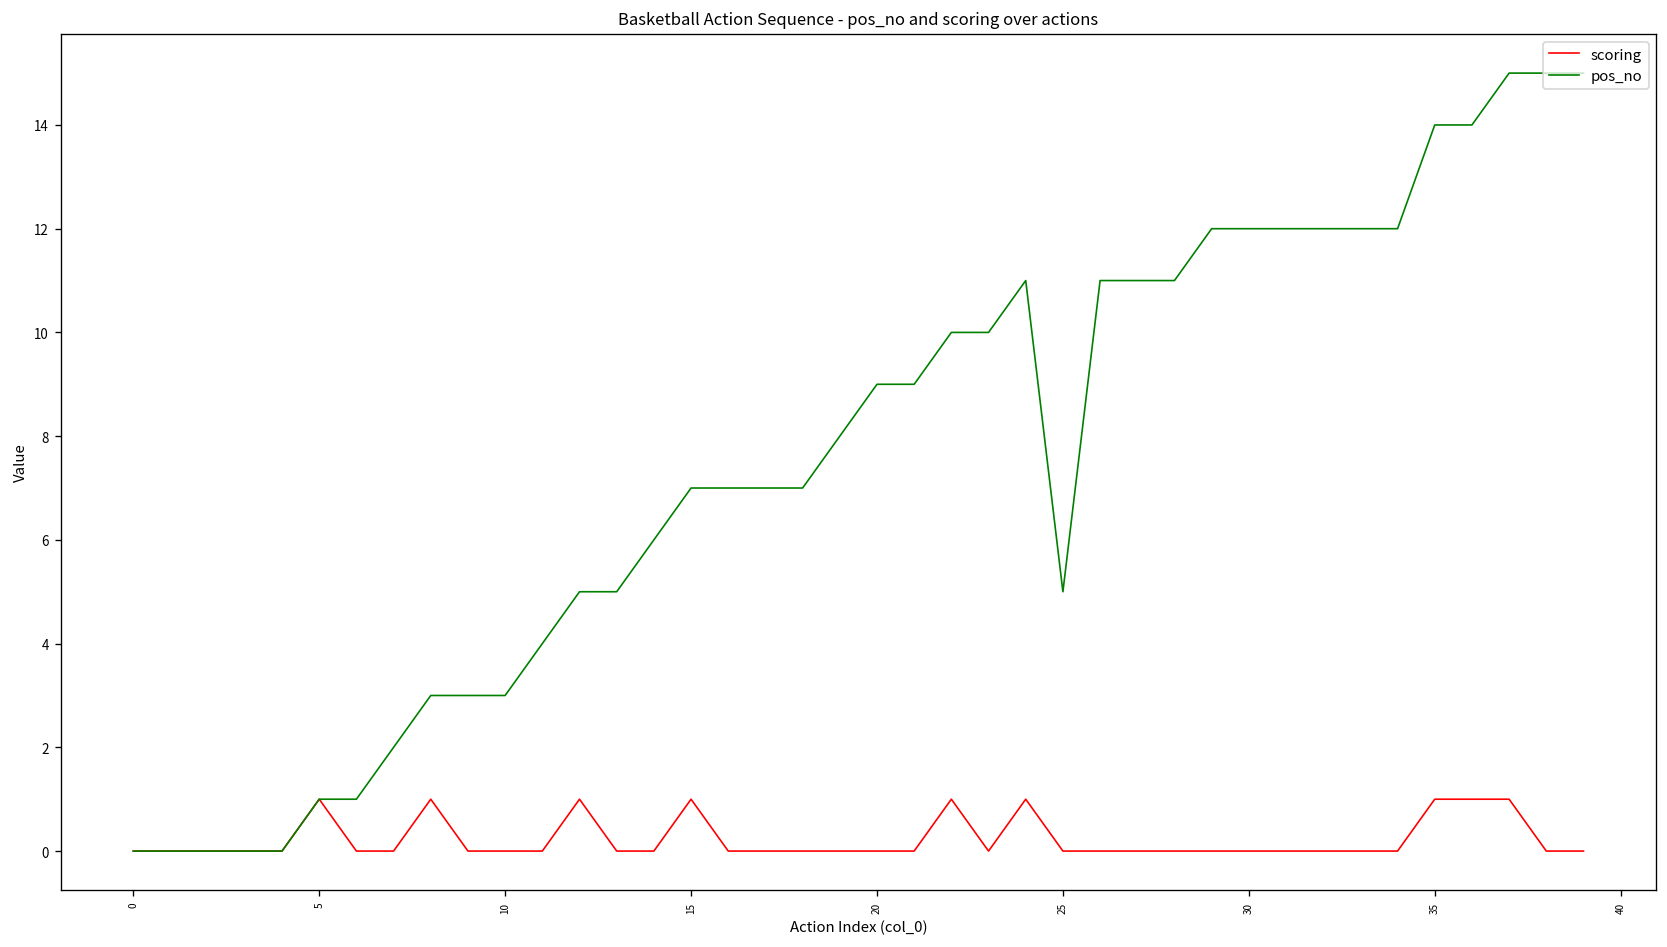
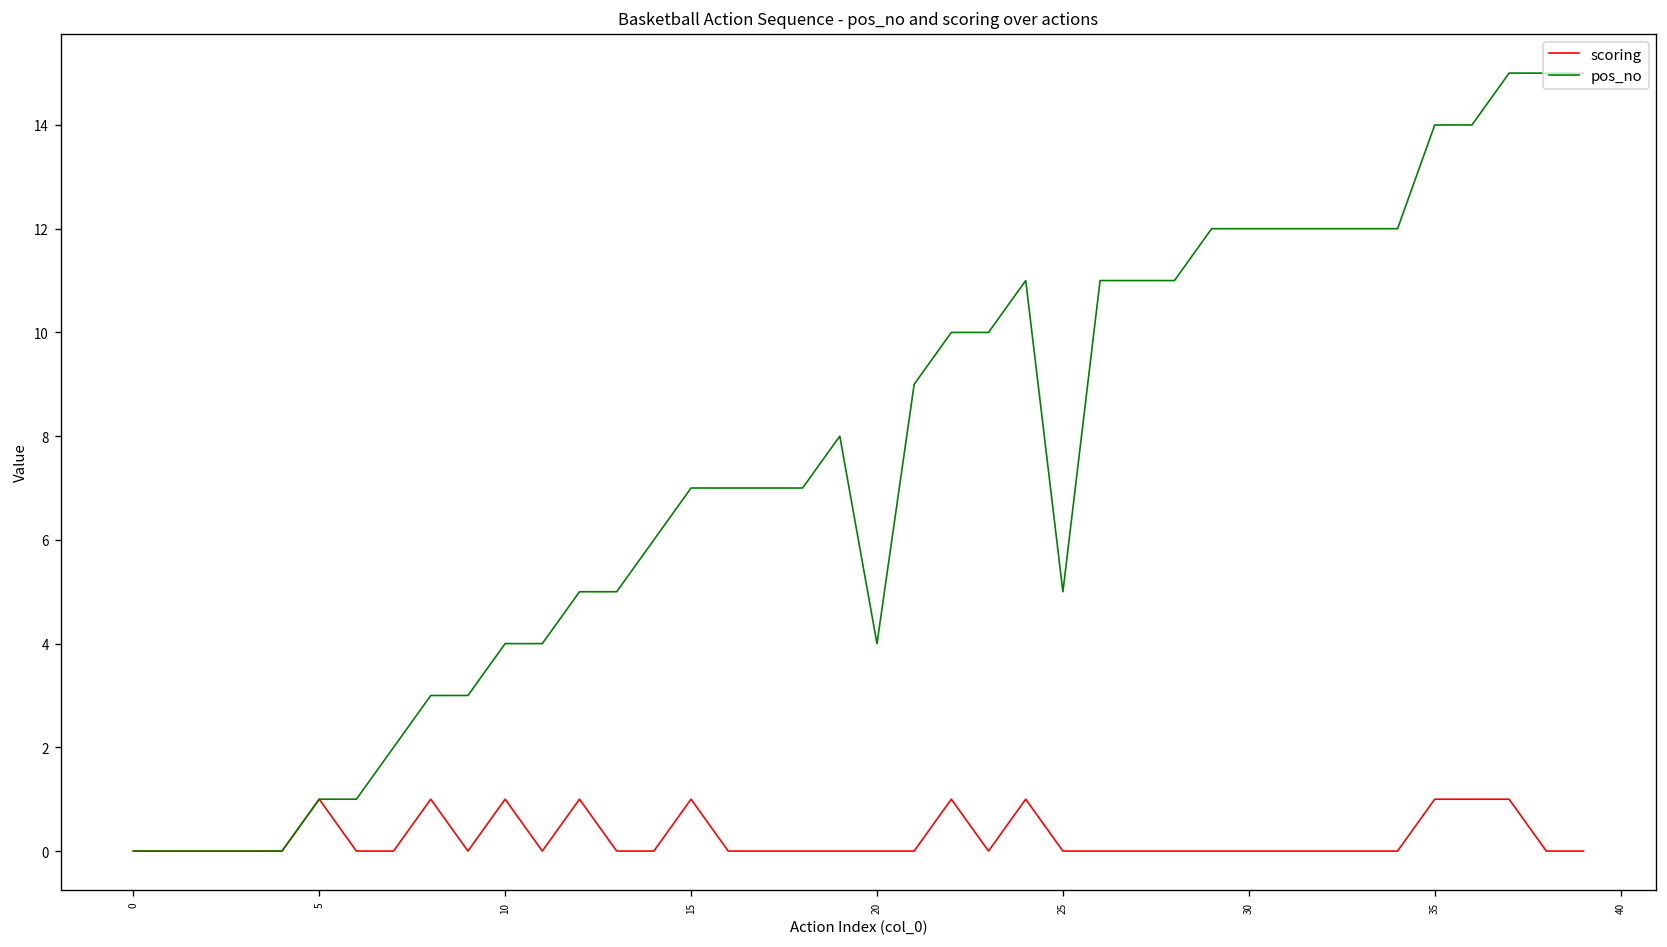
scoring, 10: 0 -> 1
pos_no, 10: 3 -> 4
pos_no, 20: 9 -> 4
